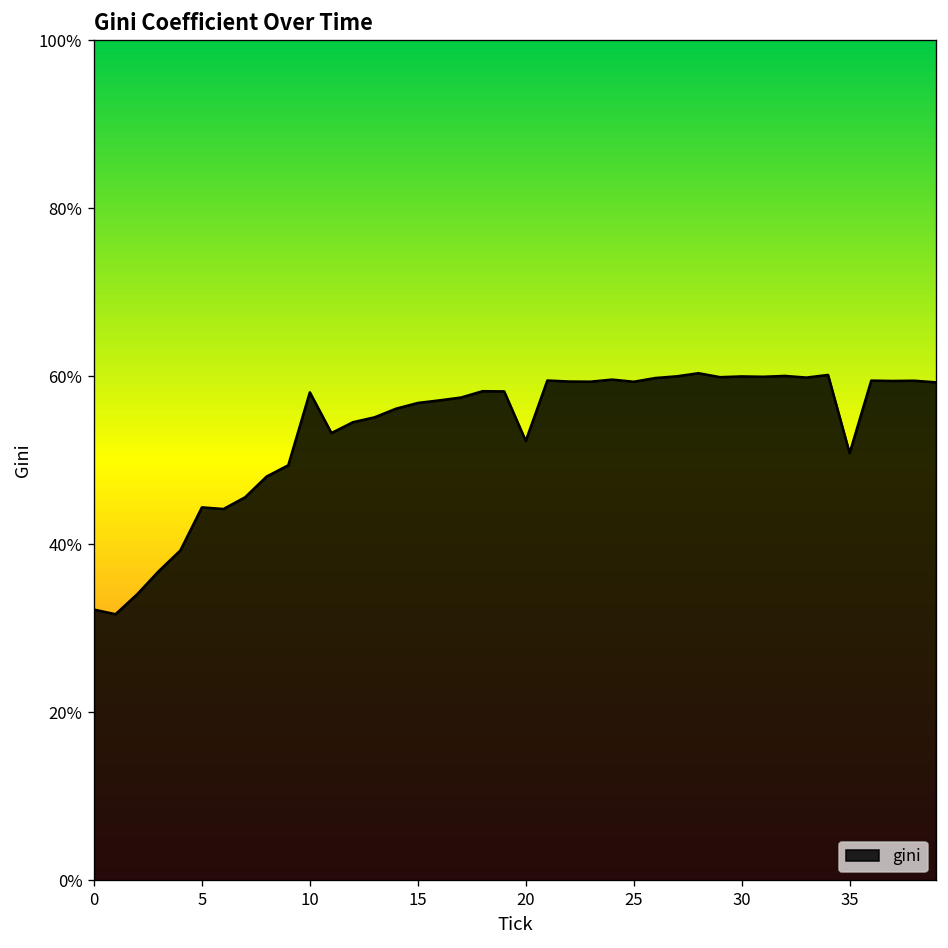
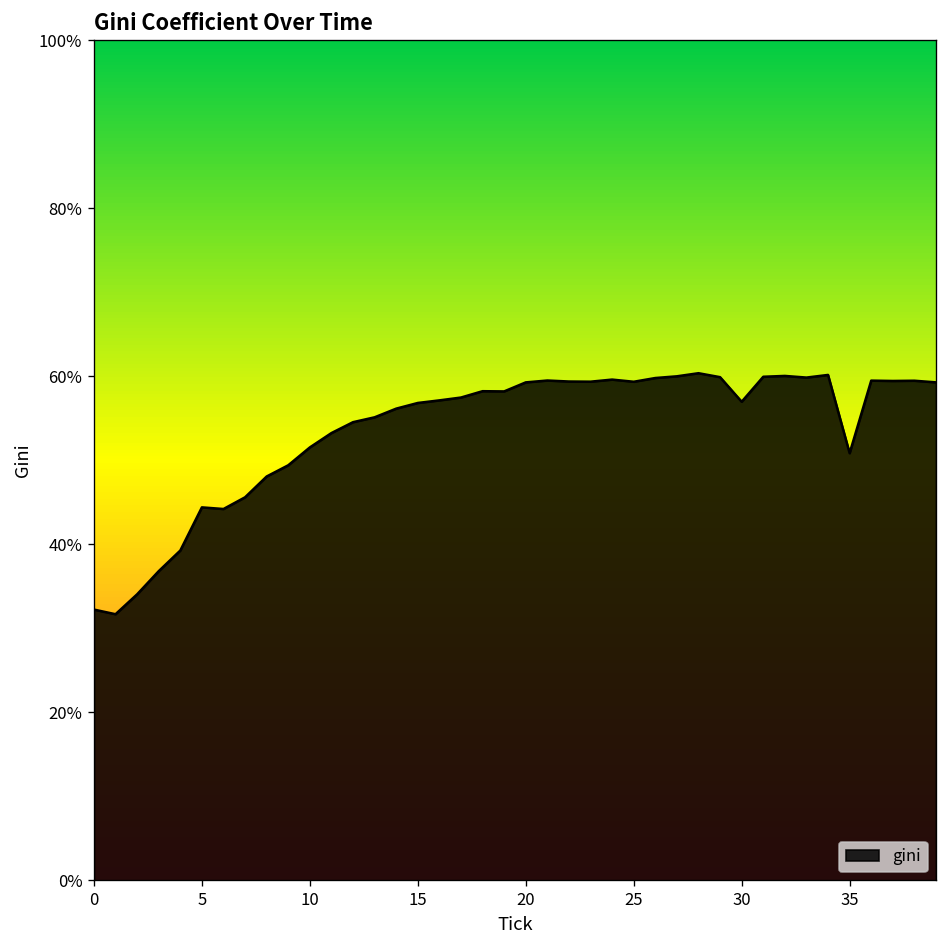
10: 58% -> 52%
20: 52% -> 59%
30: 60% -> 57%
